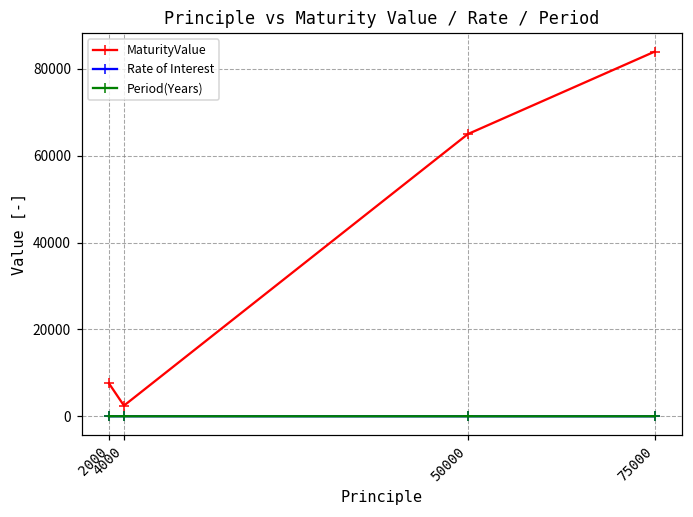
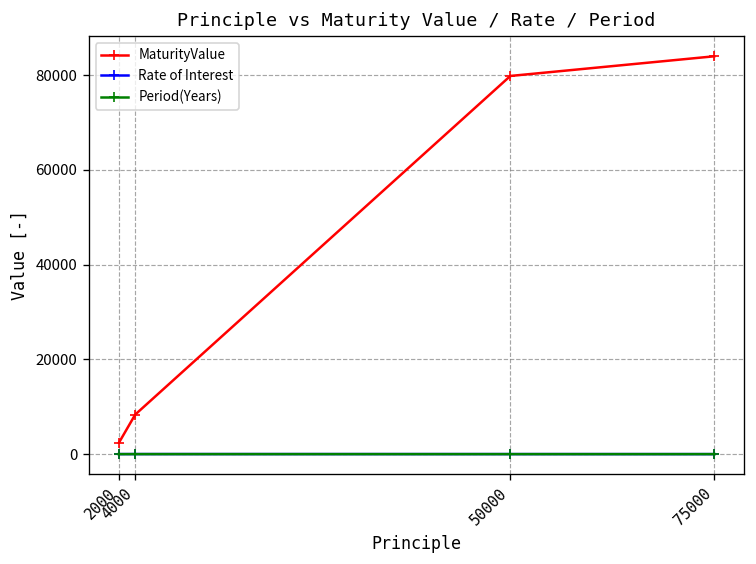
MaturityValue, 2000: 8000 -> 2000
MaturityValue, 4000: 2000 -> 8000
MaturityValue, 50000: 65000 -> 80000
